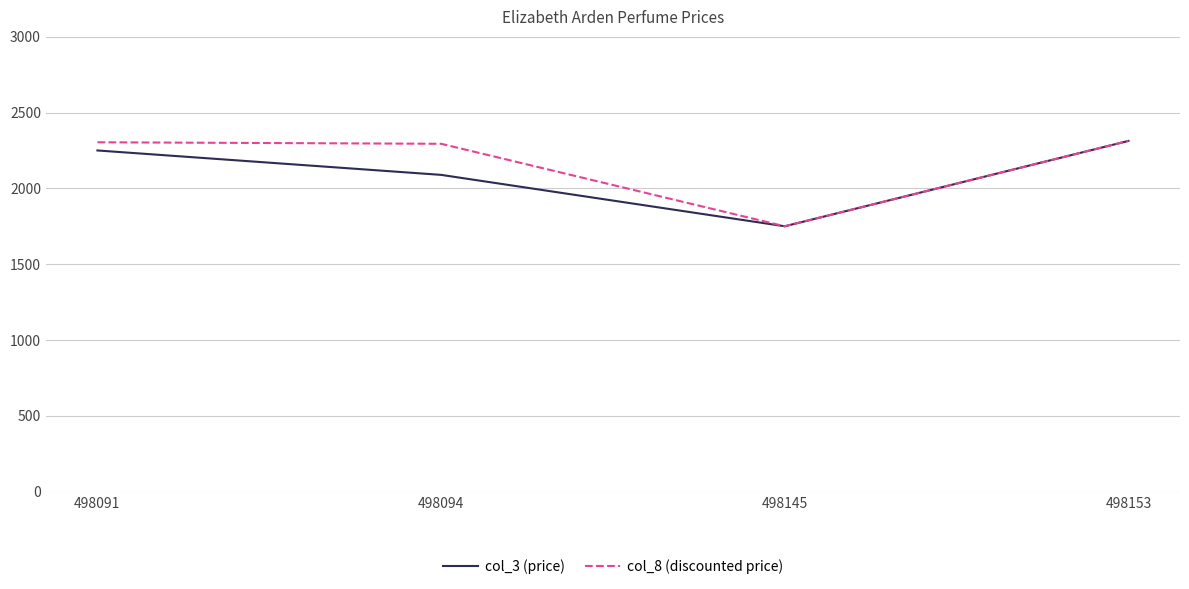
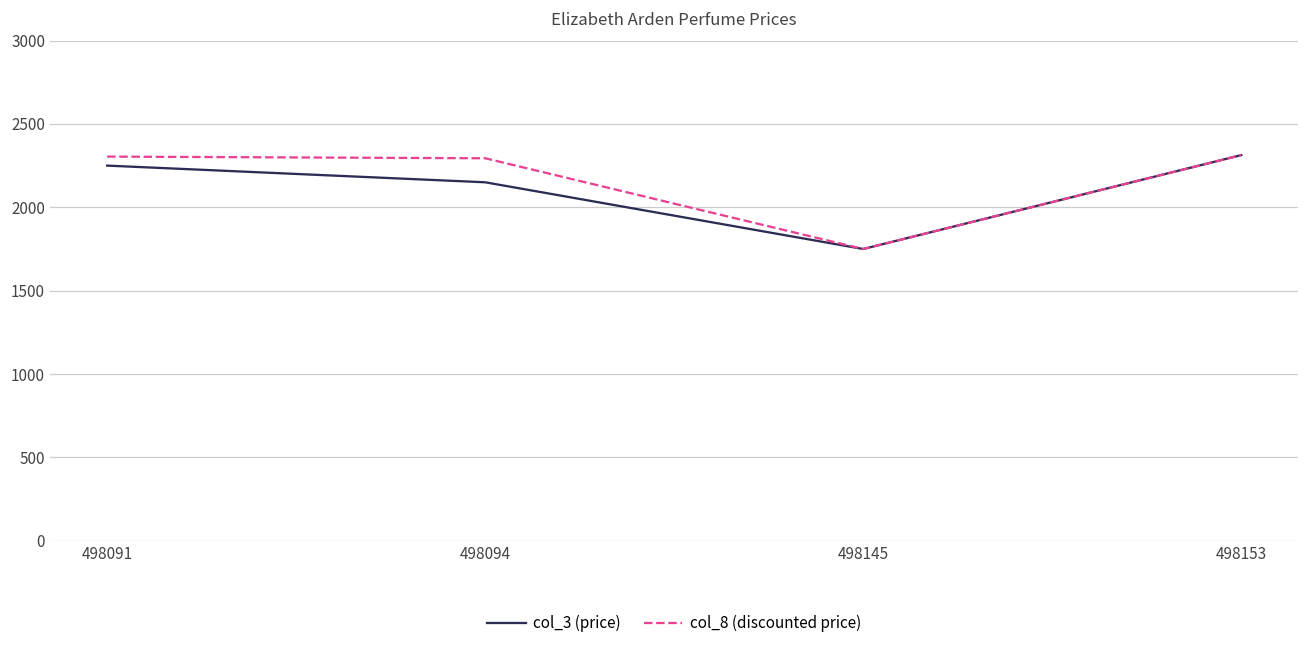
col_3 (price), 498094: 2090 -> 2150
